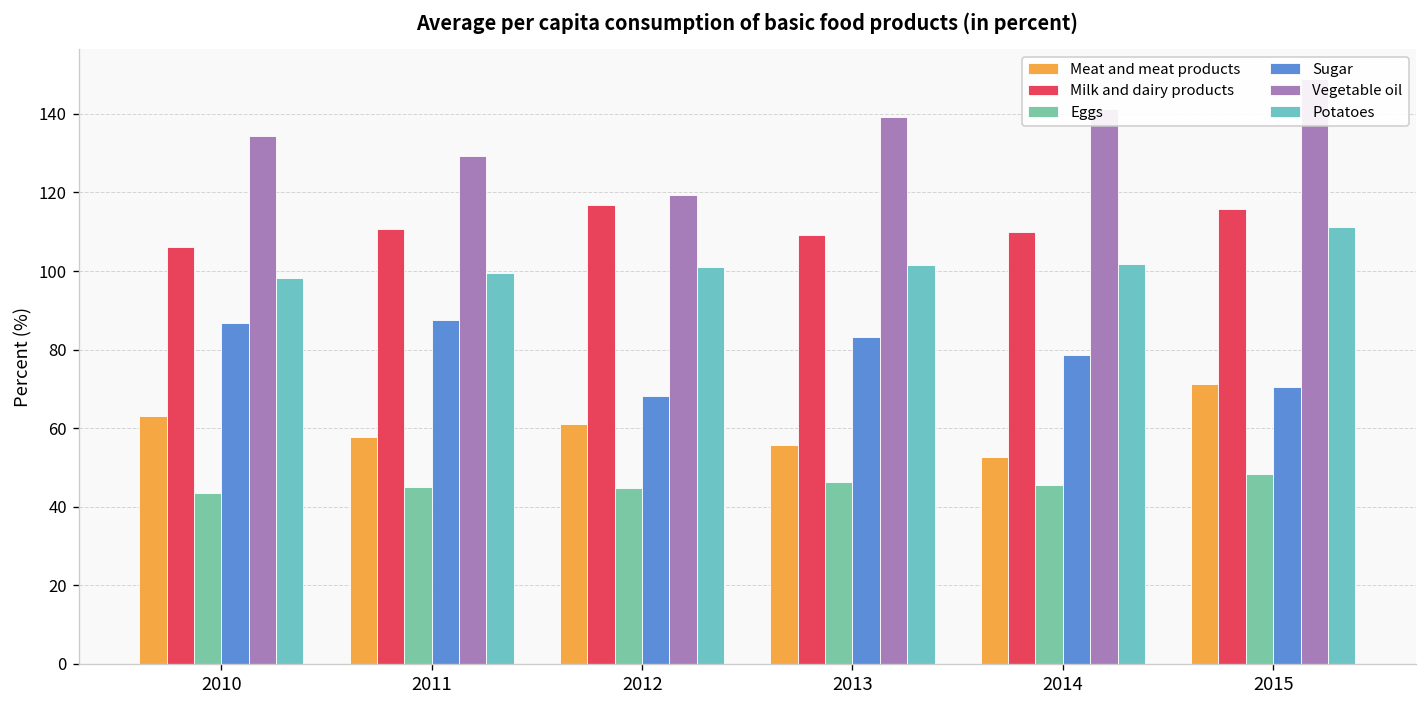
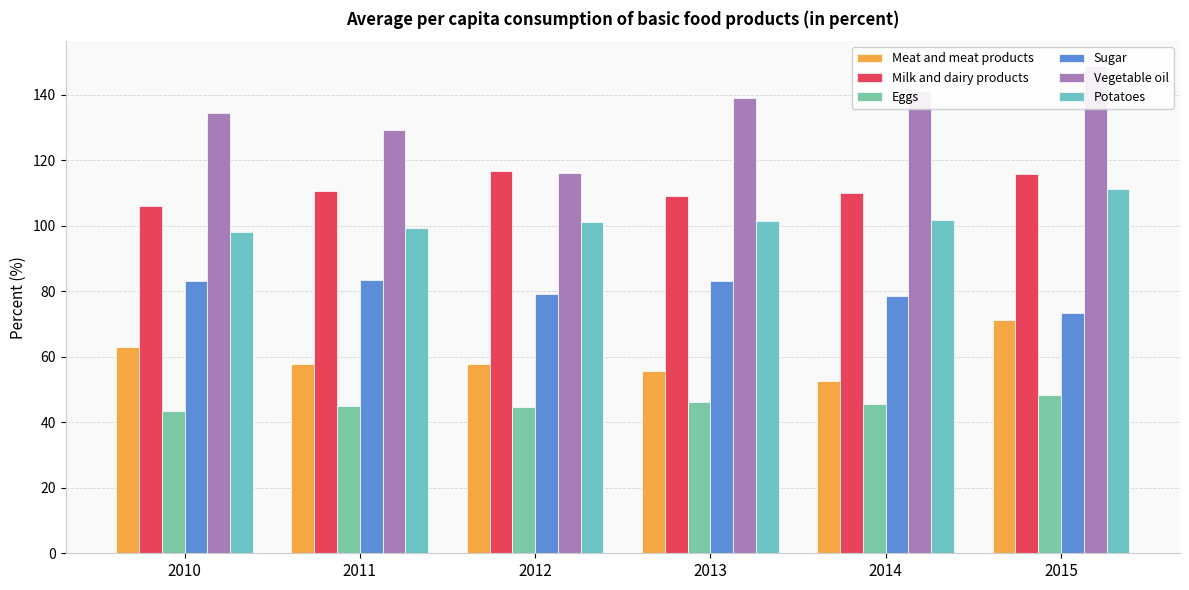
Sugar, 2010: 87 -> 83
Sugar, 2011: 88 -> 84
Meat and meat products, 2012: 61 -> 58
Sugar, 2012: 68 -> 79
Vegetable oil, 2012: 119 -> 116
Sugar, 2015: 70 -> 73
